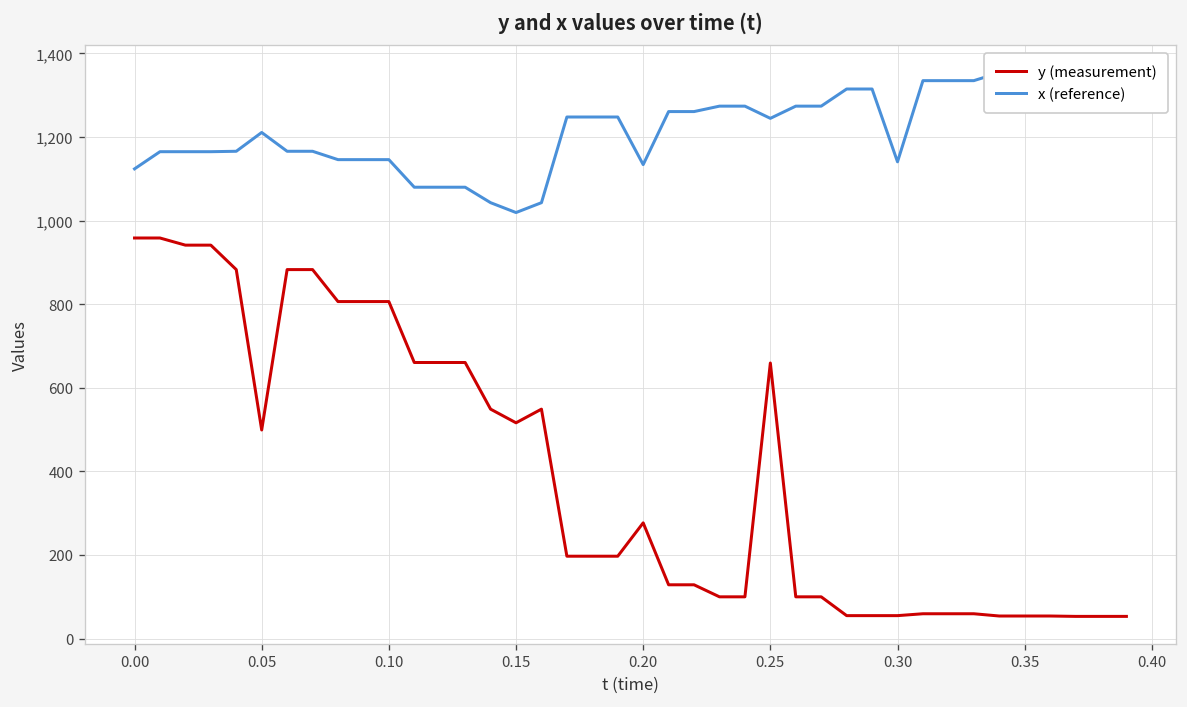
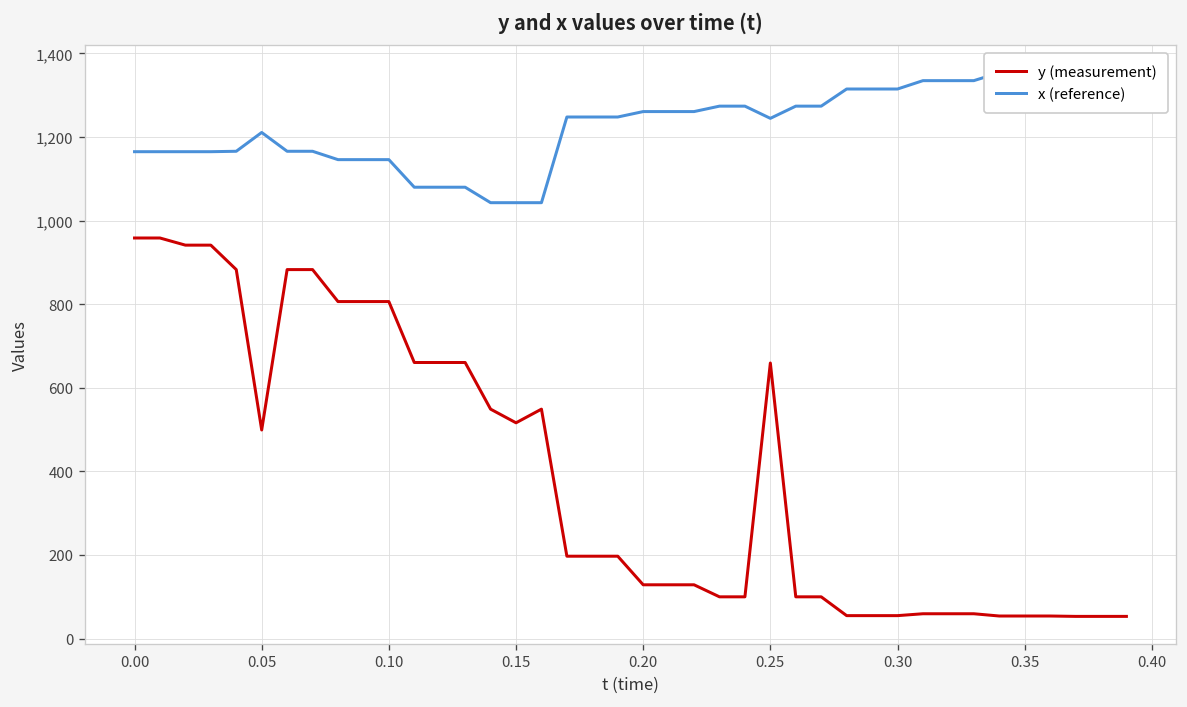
x (reference), 0.00: 1,120 -> 1,170
x (reference), 0.15: 1,020 -> 1,040
y (measurement), 0.20: 280 -> 130
x (reference), 0.20: 1,130 -> 1,260
x (reference), 0.30: 1,140 -> 1,320
